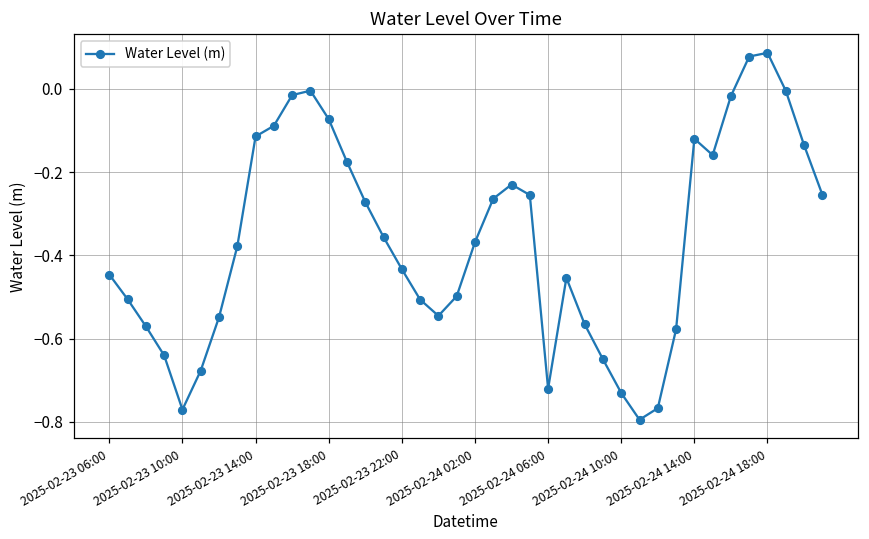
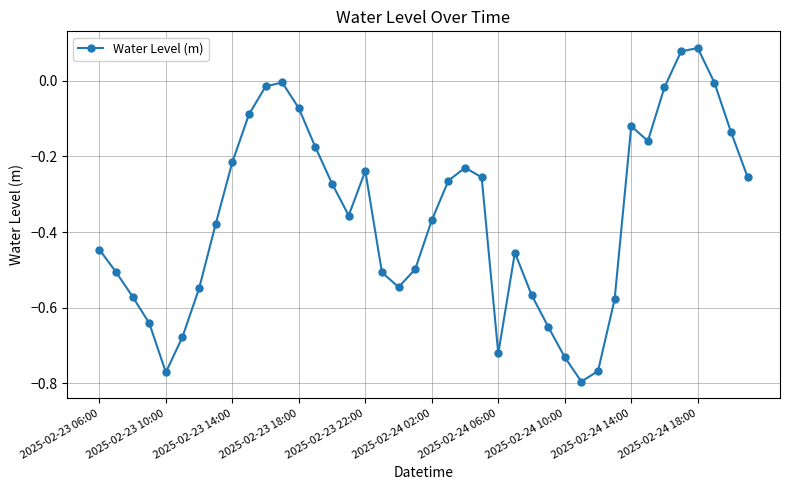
2025-02-23 14:00: -0.11 -> -0.22
2025-02-23 22:00: -0.43 -> -0.24
